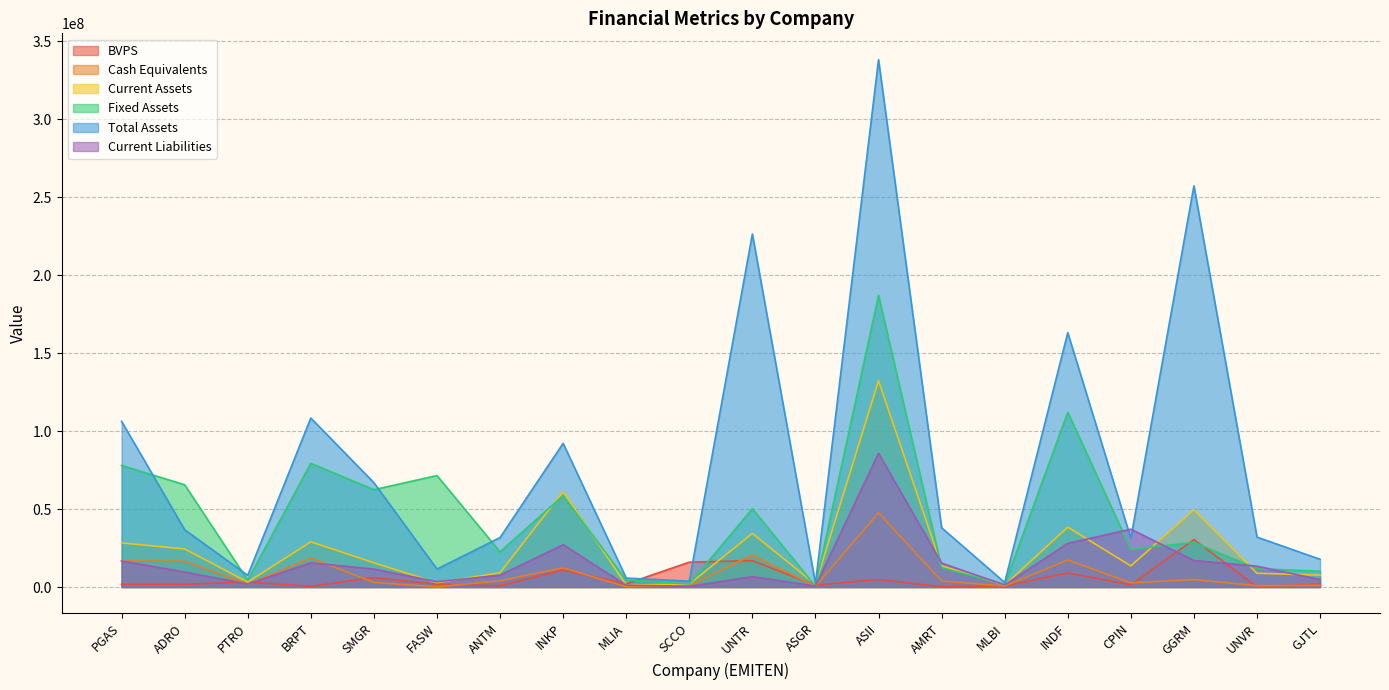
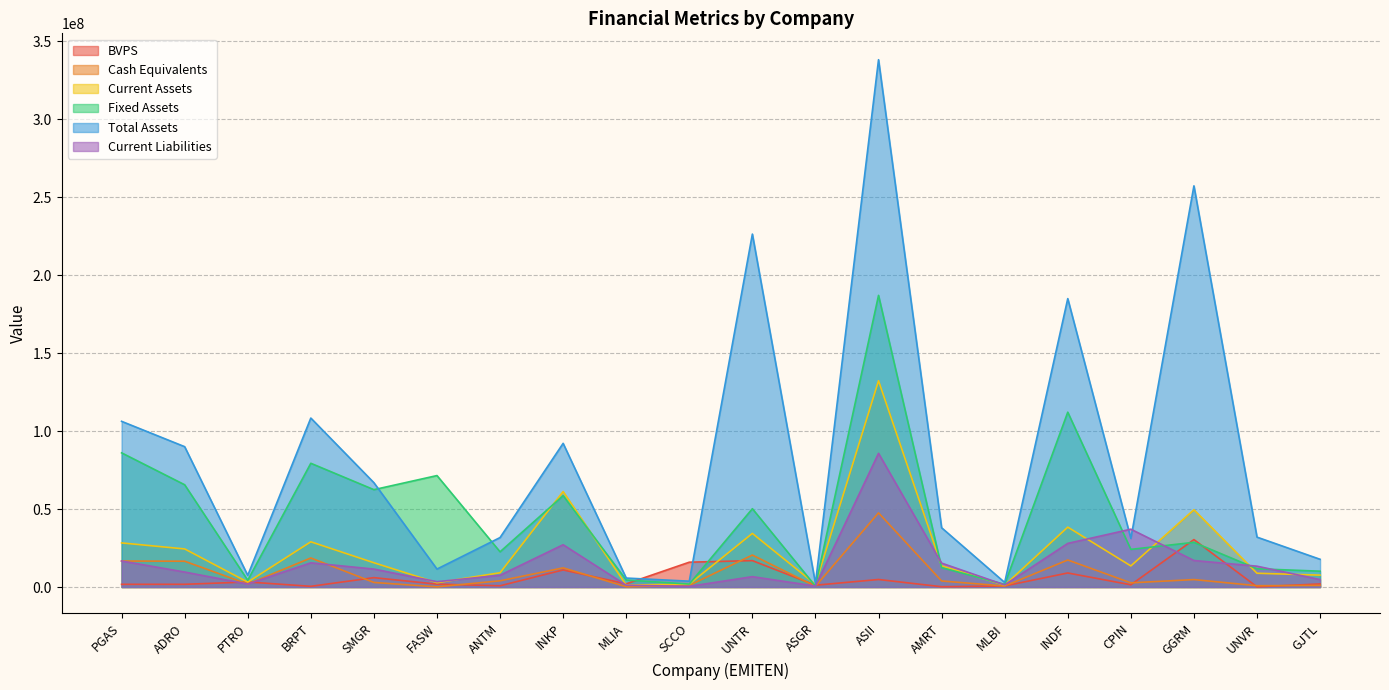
Fixed Assets, PGAS: 78000000 -> 86000000
Total Assets, ADRO: 37000000 -> 90000000
Total Assets, INDF: 163000000 -> 185000000
